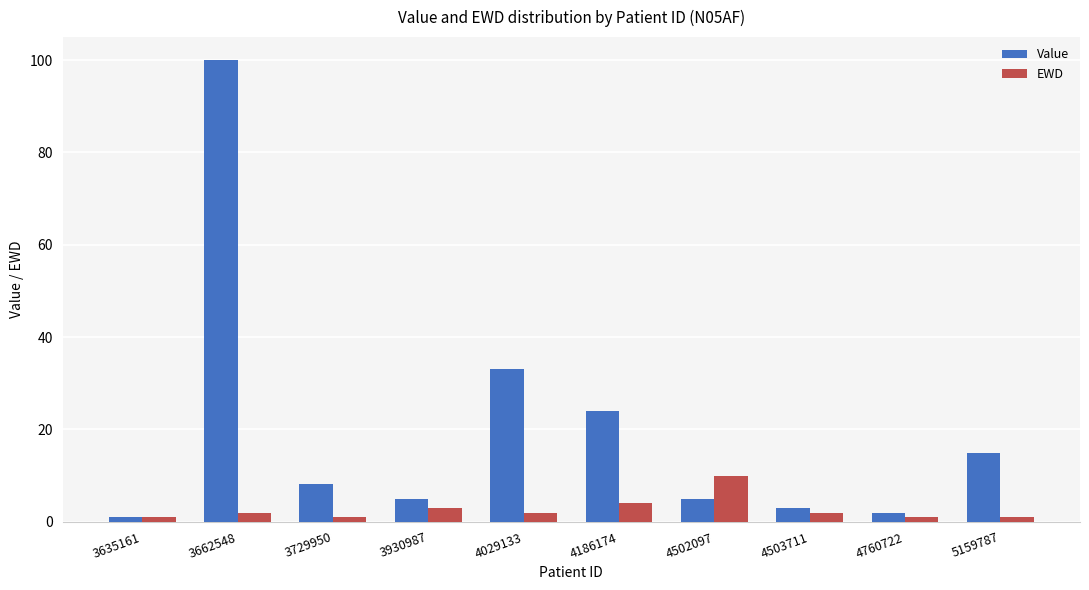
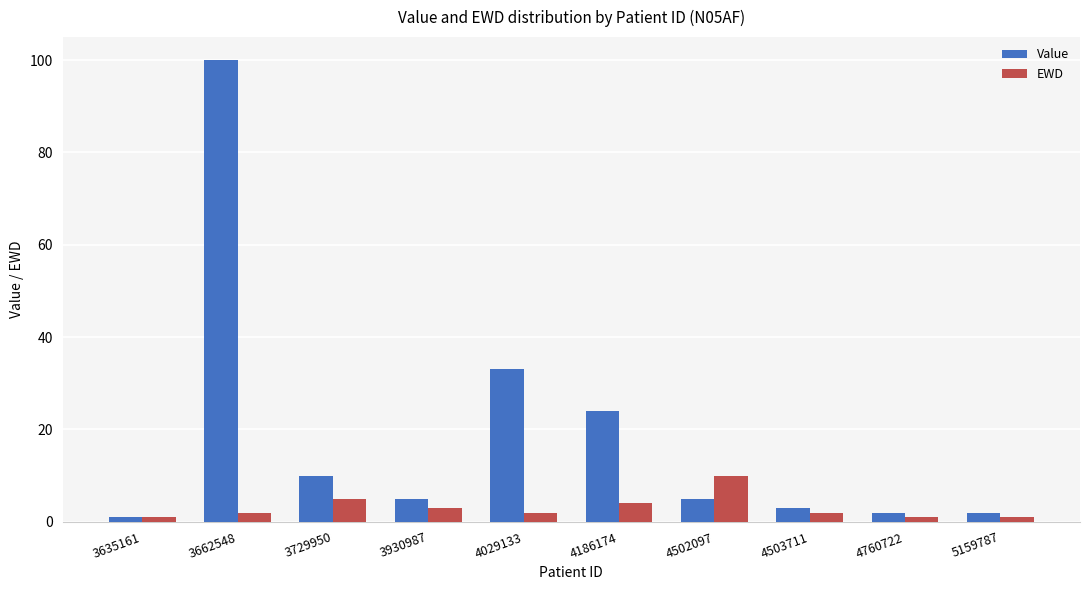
Value, 3729950: 8 -> 10
EWD, 3729950: 1 -> 5
Value, 5159787: 15 -> 2
